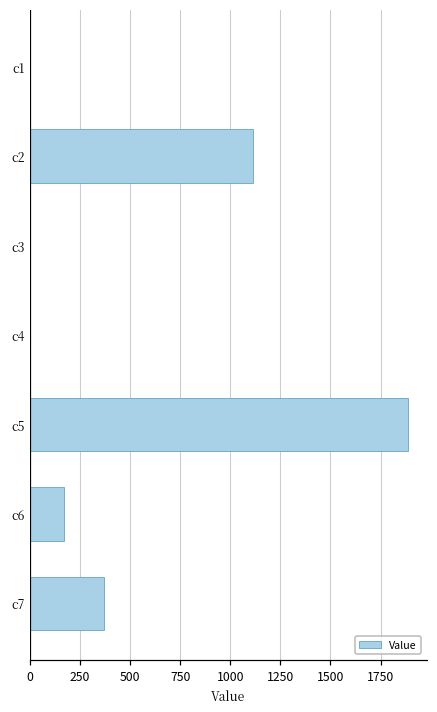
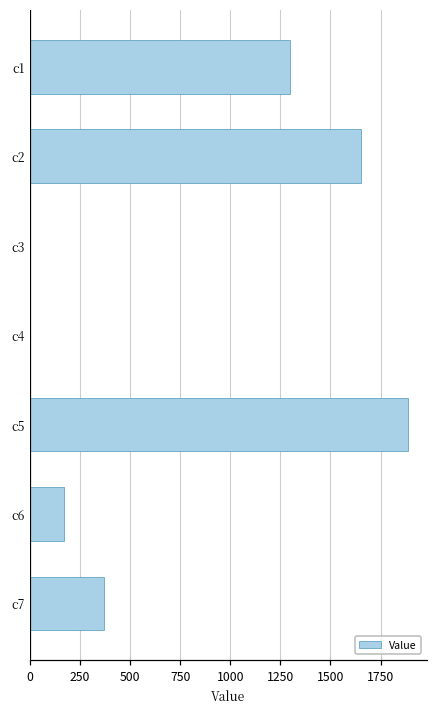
c1: 0 -> 1300
c2: 1110 -> 1650
